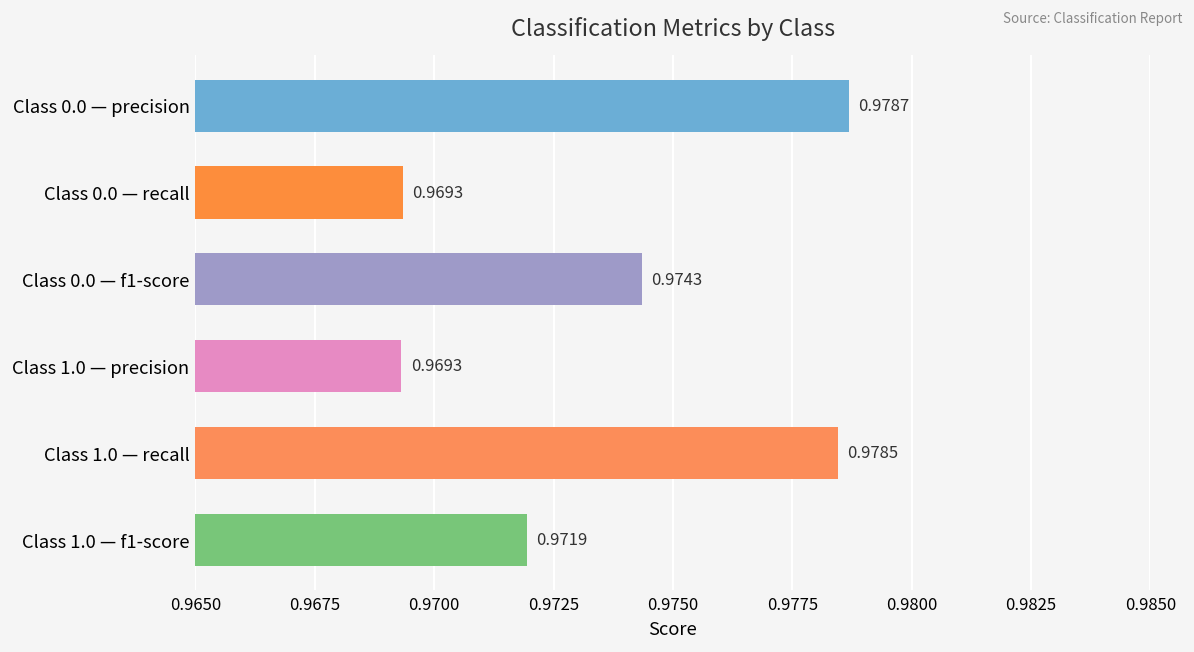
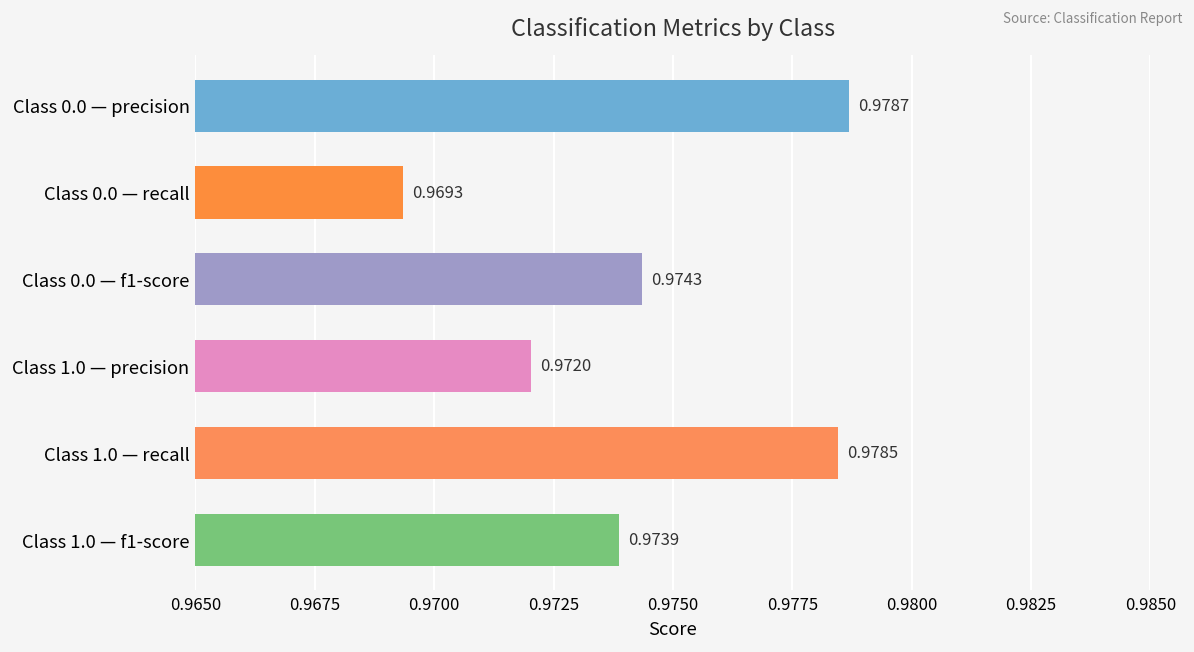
Class 1.0 — precision: 0.9693 -> 0.9720
Class 1.0 — f1-score: 0.9719 -> 0.9739
